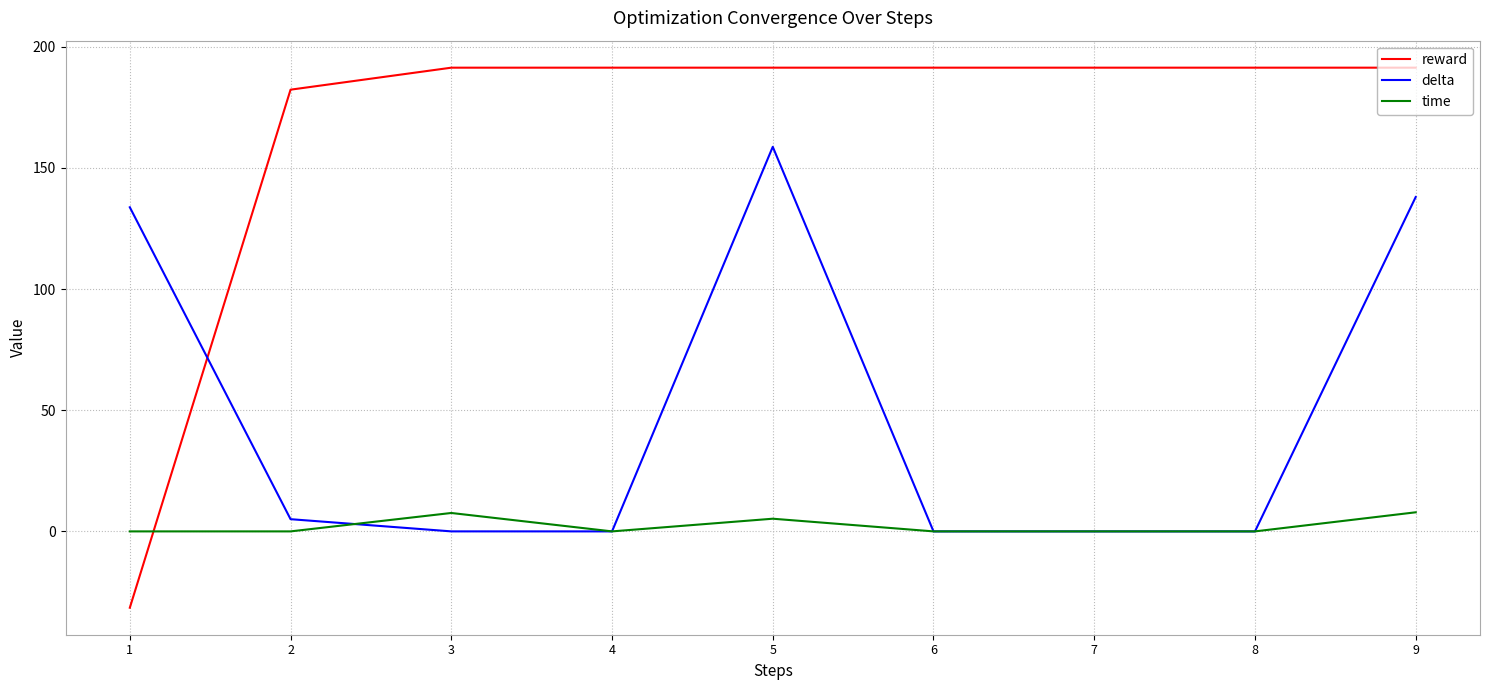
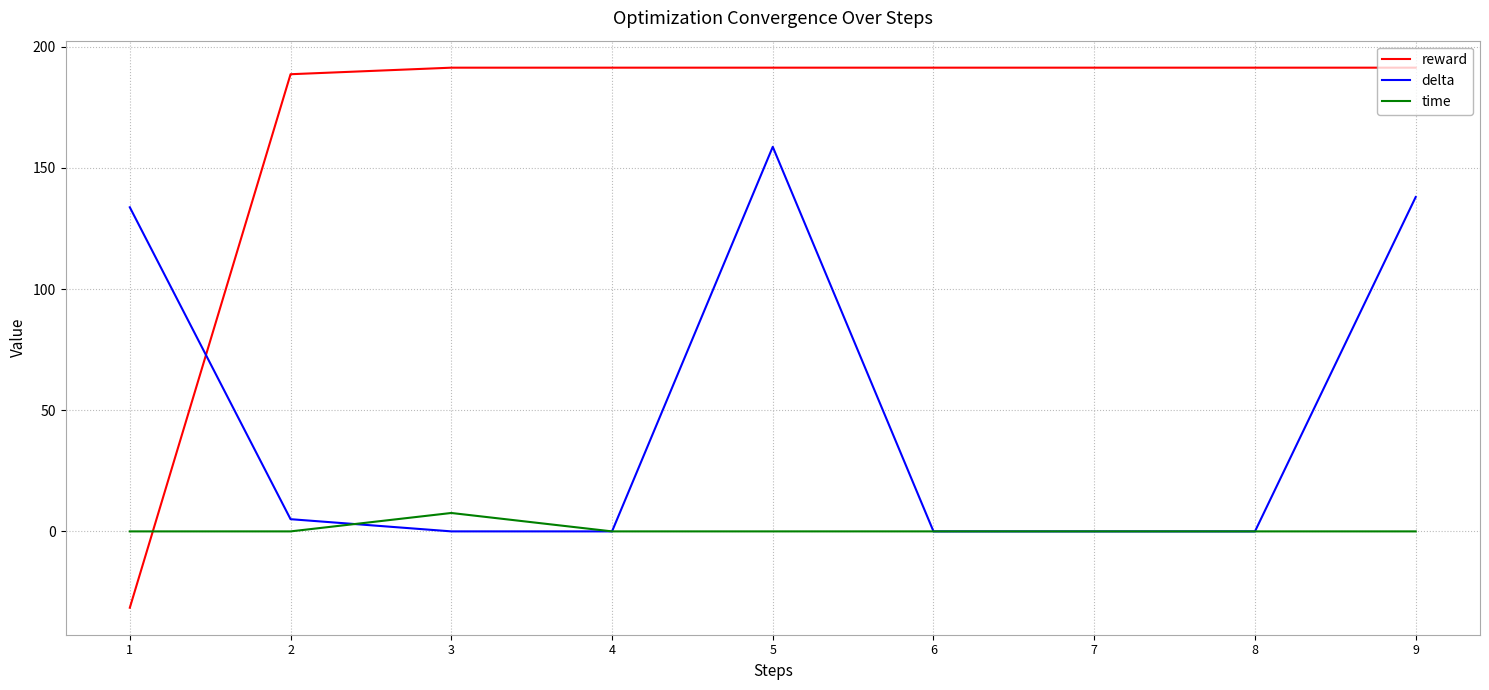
reward, 2: 182 -> 189
time, 5: 5 -> 0
time, 9: 8 -> 0
